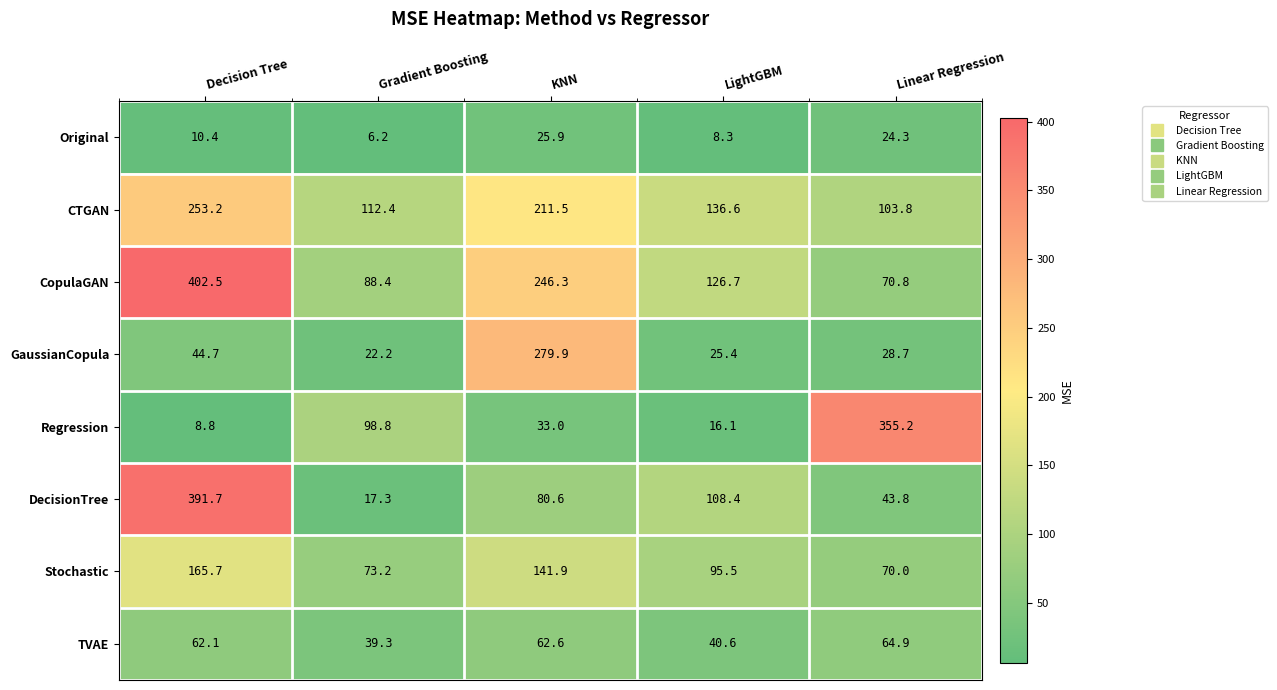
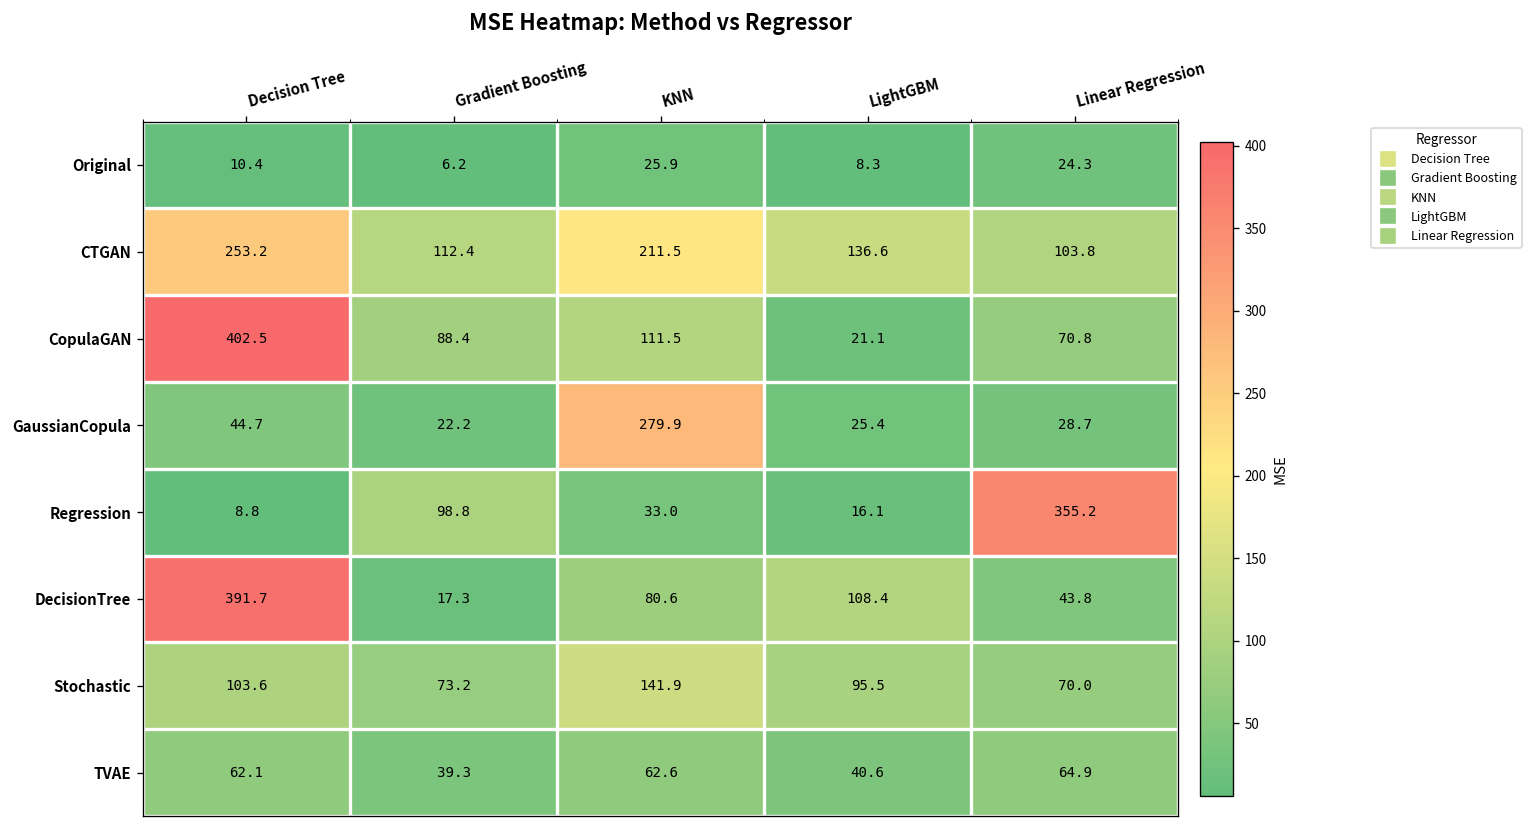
CopulaGAN, KNN: 246.3 -> 111.5
CopulaGAN, LightGBM: 126.7 -> 21.1
Stochastic, Decision Tree: 165.7 -> 103.6
